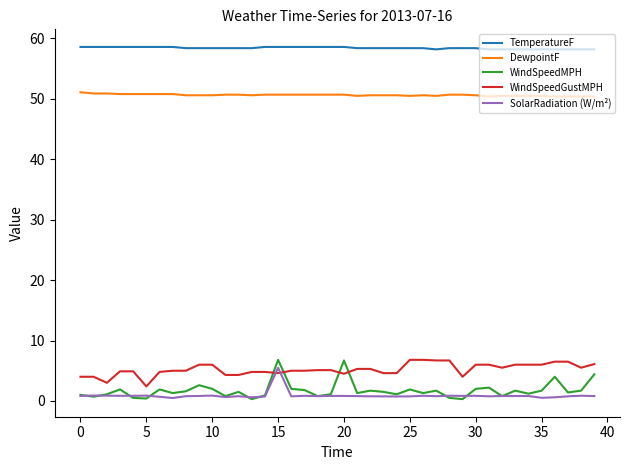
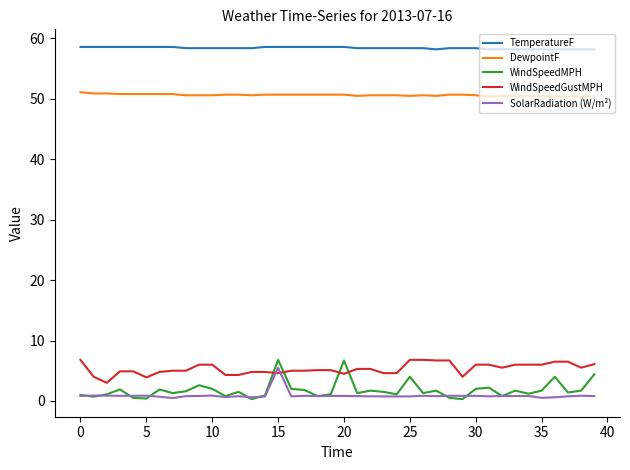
WindSpeedGustMPH, 0: 4 -> 7
WindSpeedGustMPH, 5: 2 -> 4
WindSpeedMPH, 25: 2 -> 4
